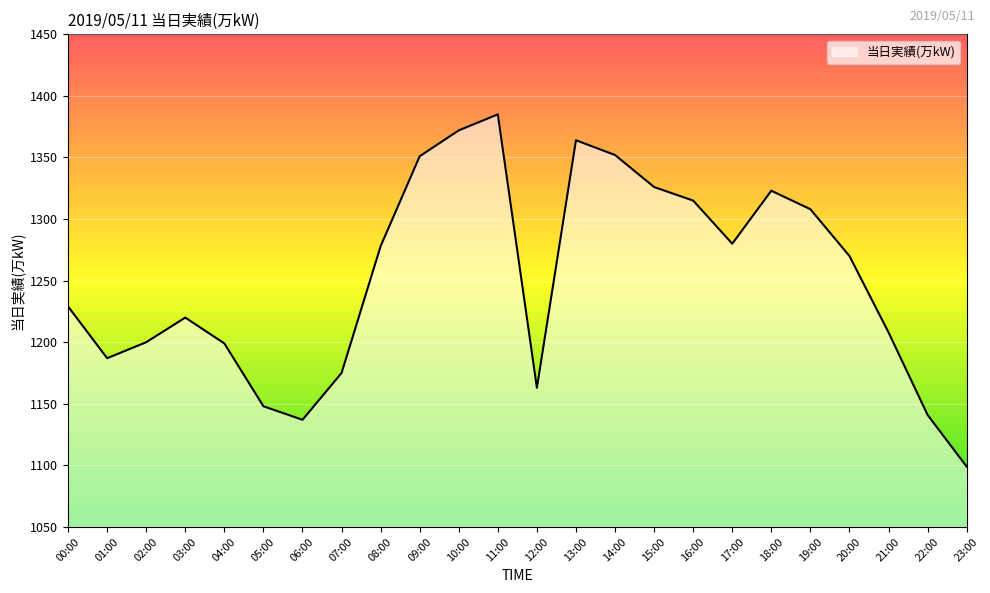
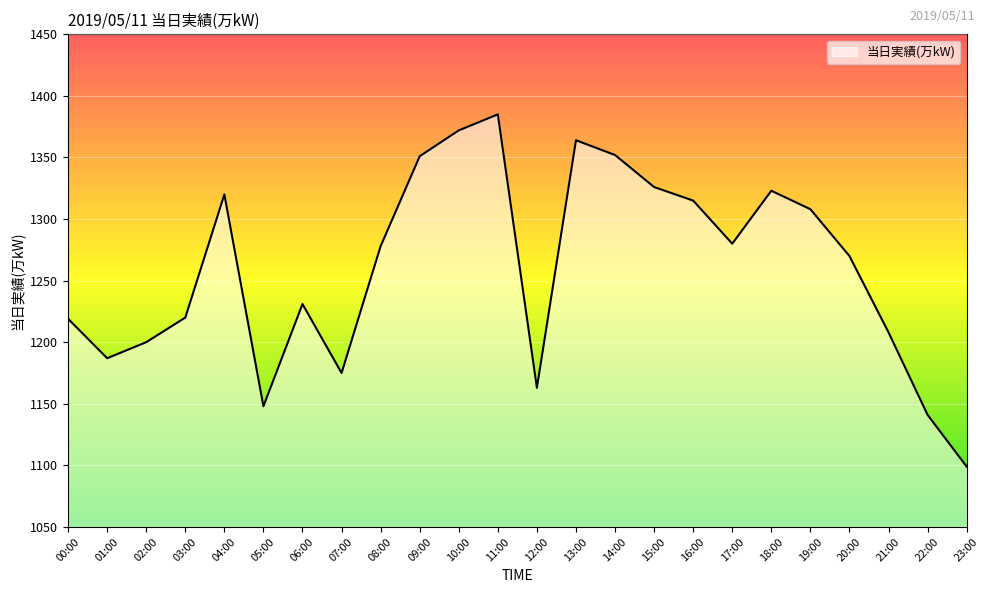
00:00: 1229 -> 1219
04:00: 1199 -> 1320
06:00: 1137 -> 1231
